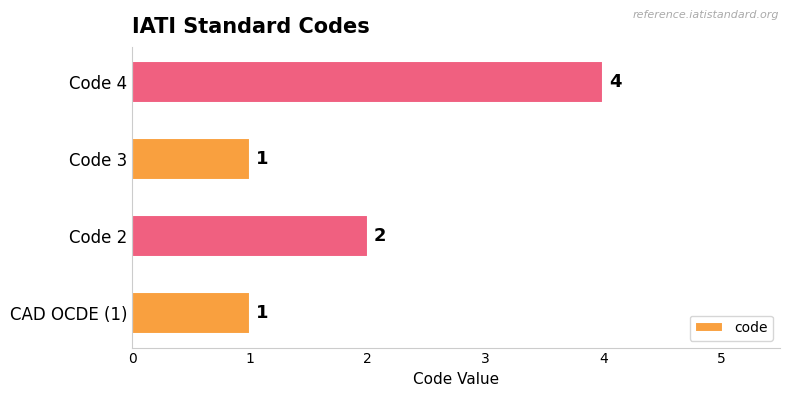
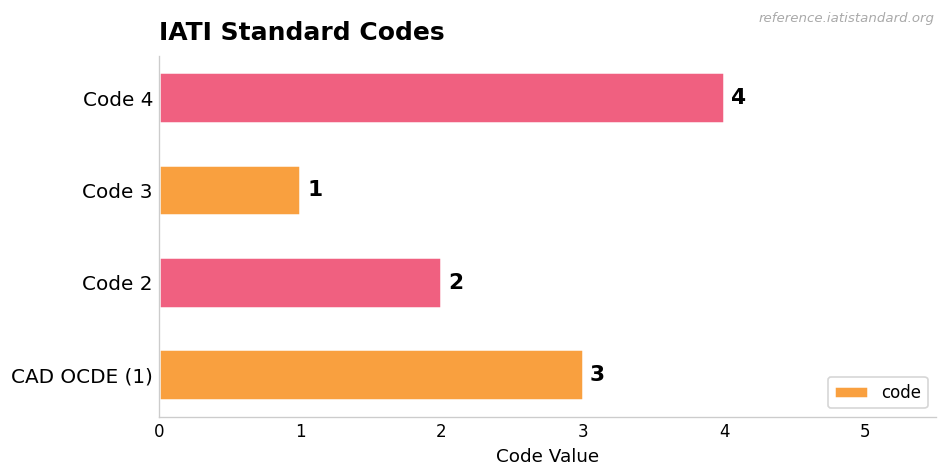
CAD OCDE (1): 1 -> 3
